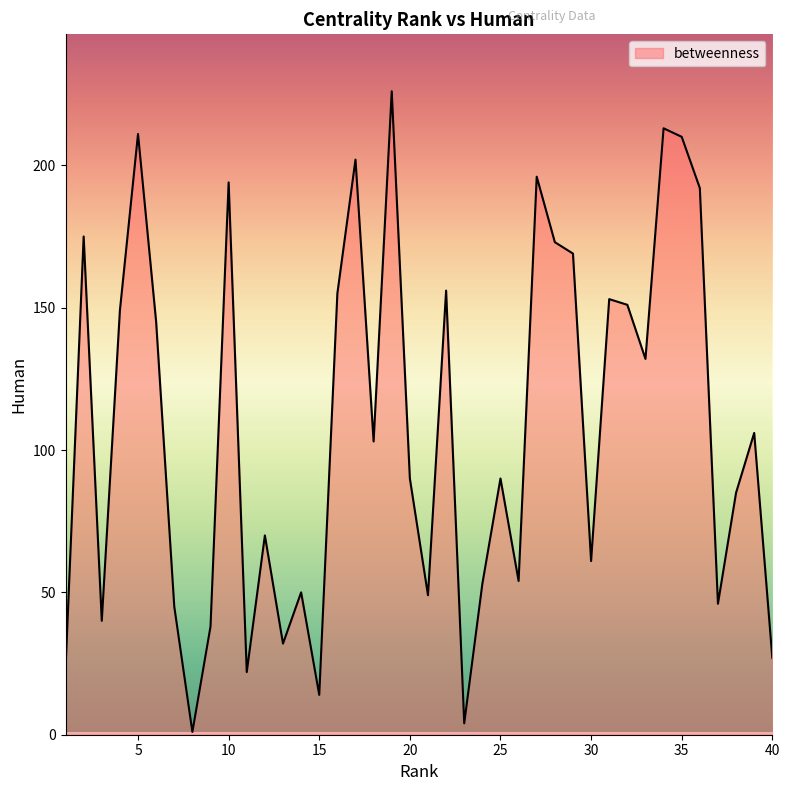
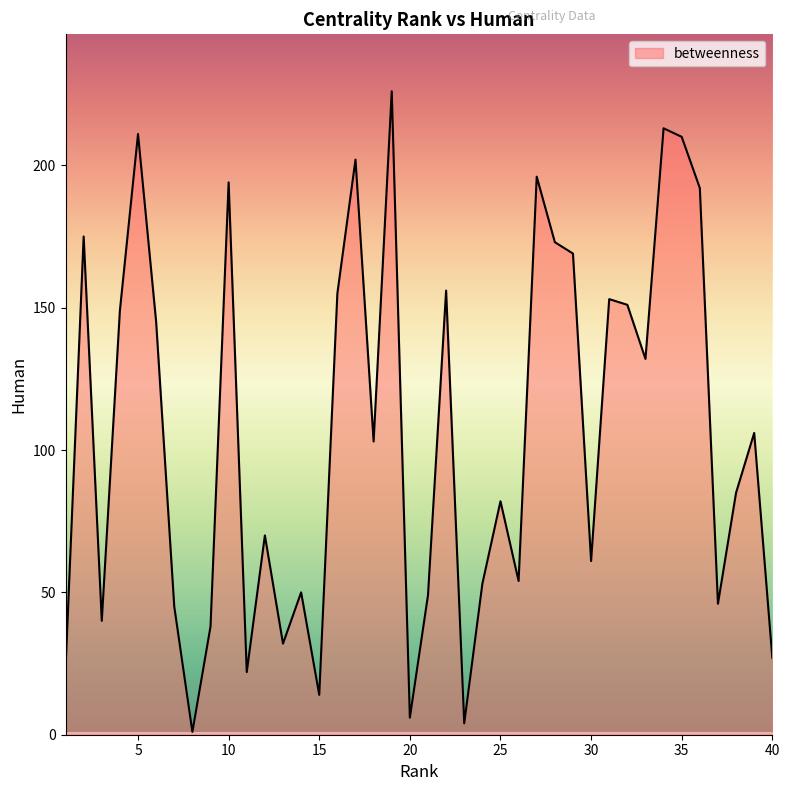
20: 90 -> 6
25: 90 -> 82
